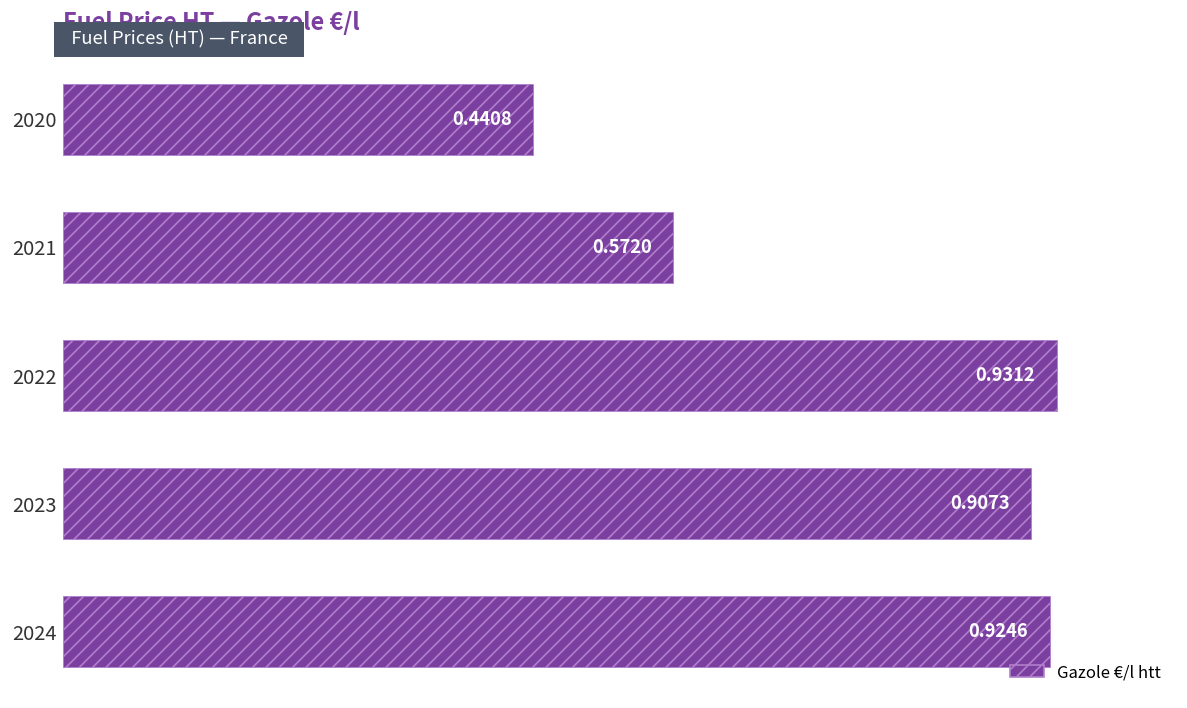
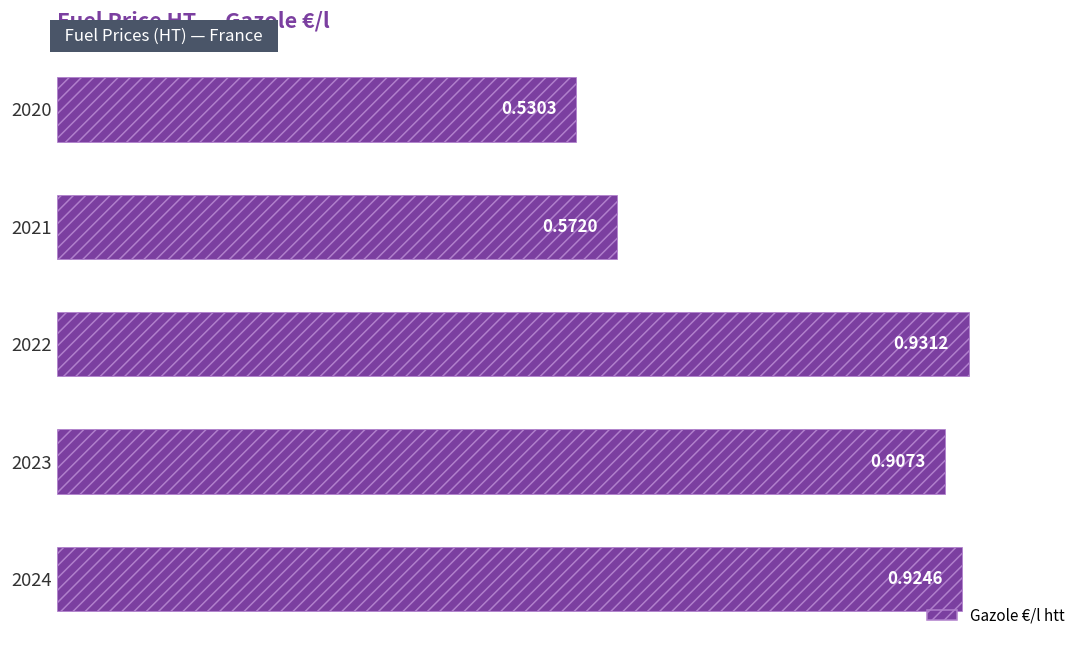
2020: 0.4408 -> 0.5303
